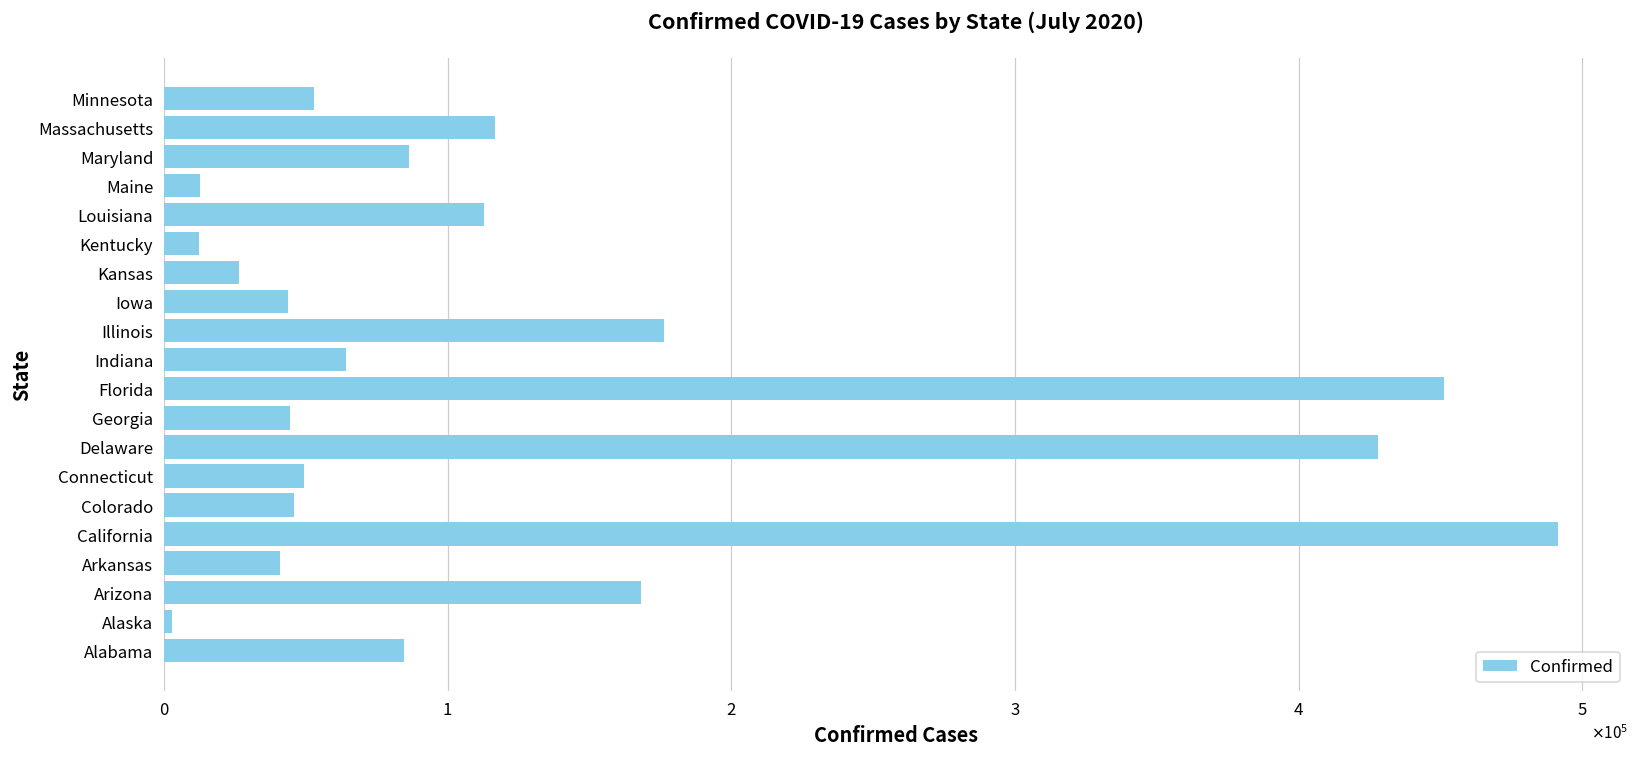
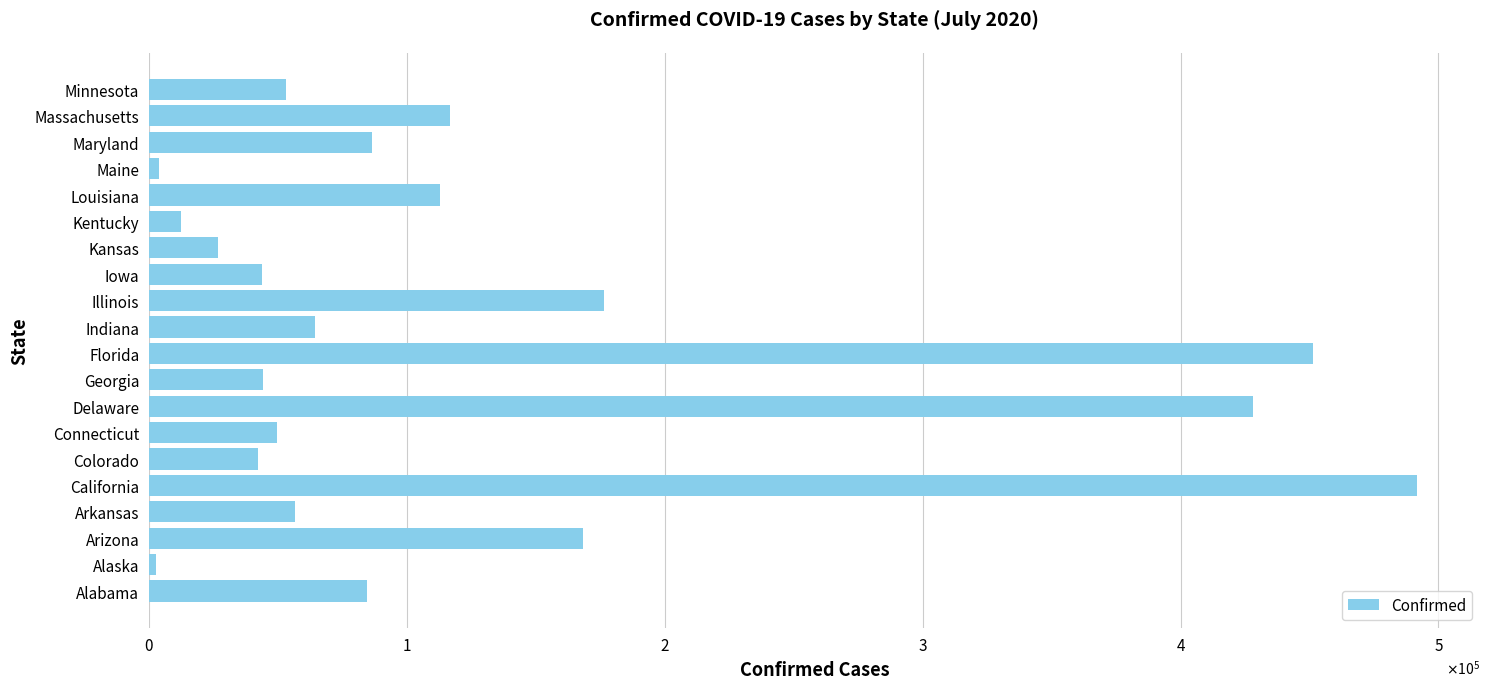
Maine: 13000 -> 4000
Colorado: 46000 -> 42000
Arkansas: 41000 -> 56000
